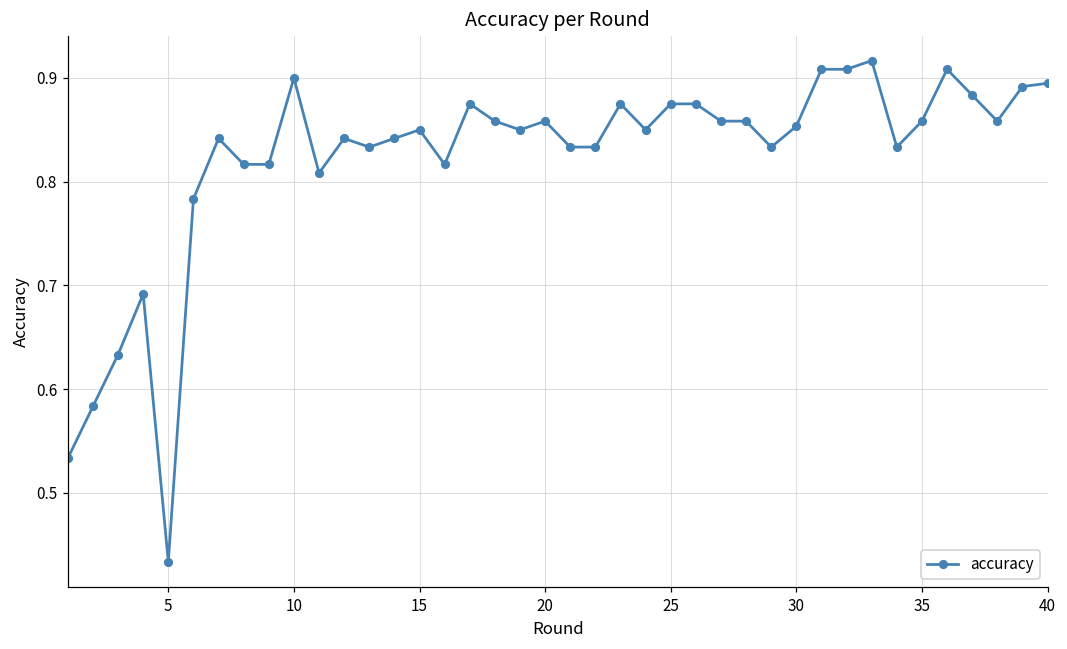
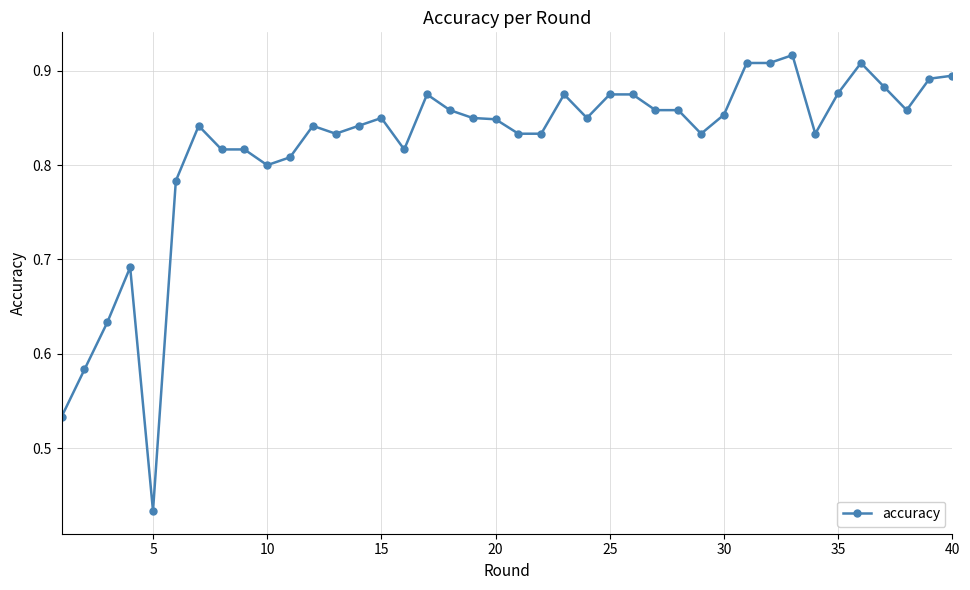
10: 0.9 -> 0.8
20: 0.86 -> 0.85
35: 0.86 -> 0.88
